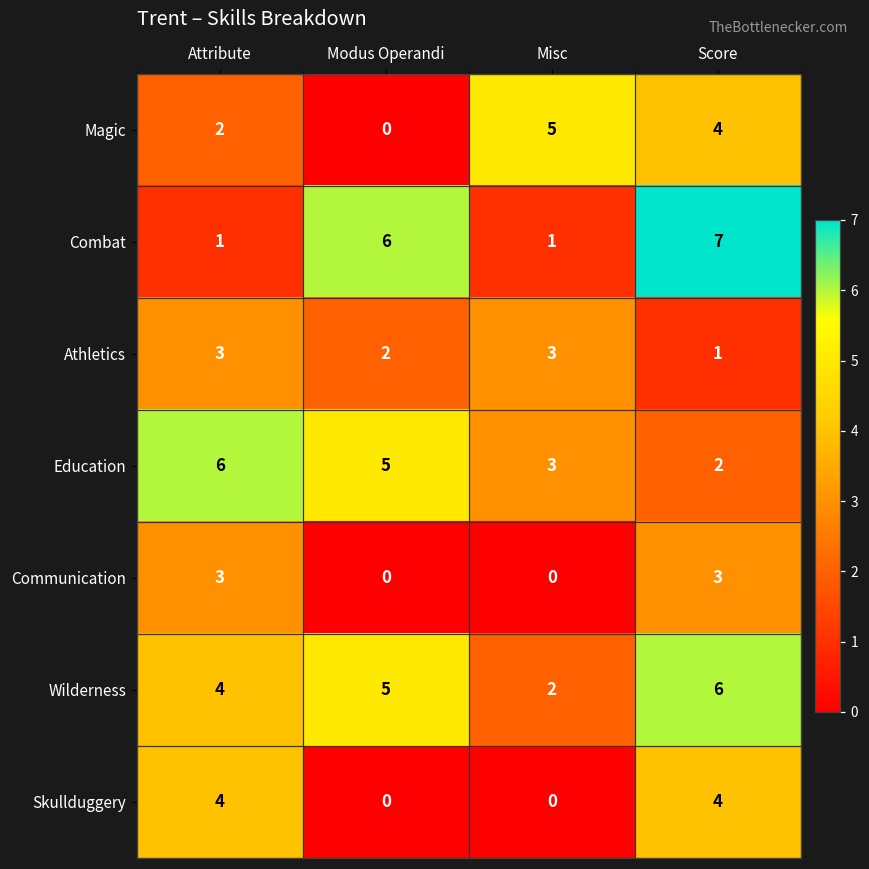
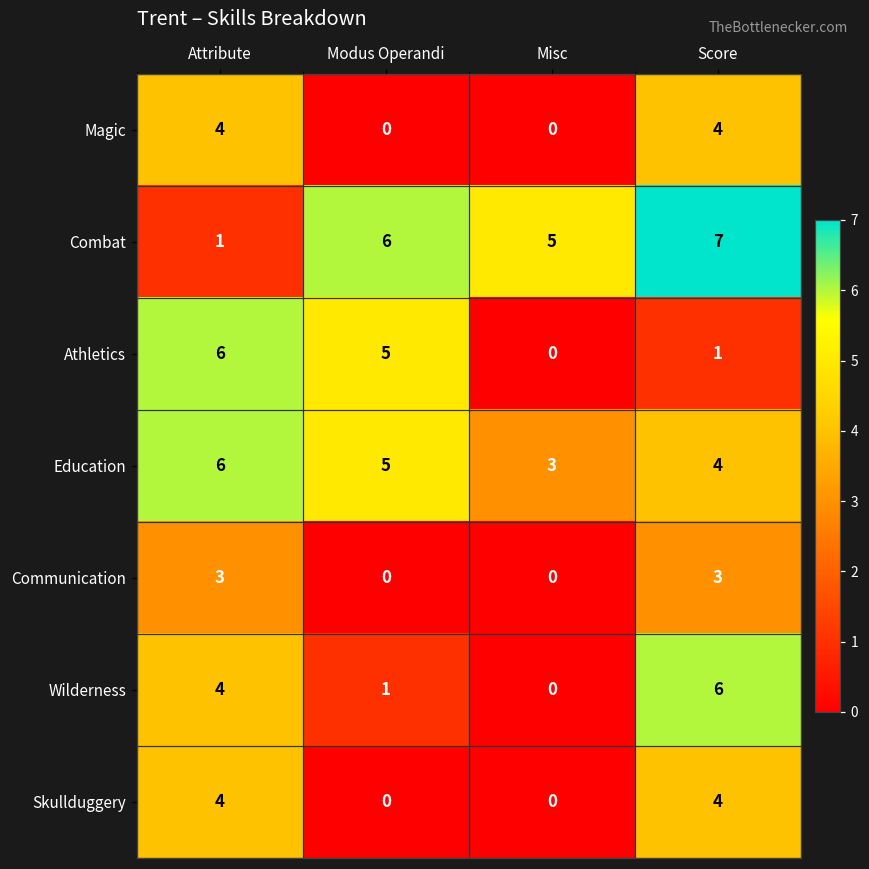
Magic, Attribute: 2 -> 4
Magic, Misc: 5 -> 0
Combat, Misc: 1 -> 5
Athletics, Attribute: 3 -> 6
Athletics, Modus Operandi: 2 -> 5
Athletics, Misc: 3 -> 0
Education, Score: 2 -> 4
Wilderness, Modus Operandi: 5 -> 1
Wilderness, Misc: 2 -> 0
